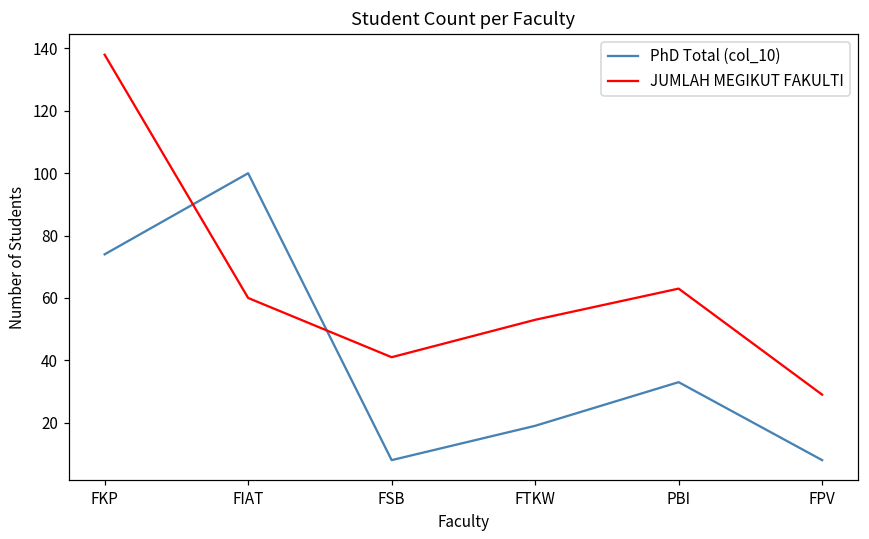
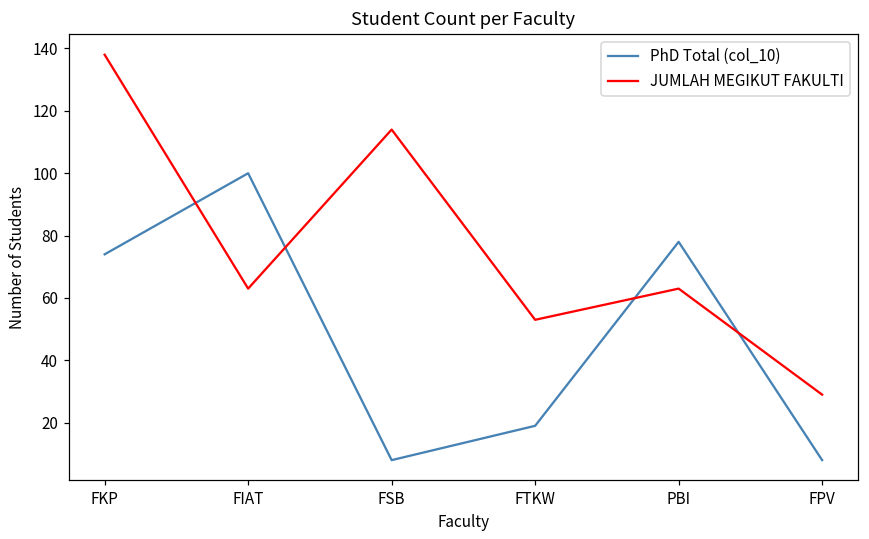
JUMLAH MEGIKUT FAKULTI, FIAT: 60 -> 63
JUMLAH MEGIKUT FAKULTI, FSB: 41 -> 114
PhD Total (col_10), PBI: 33 -> 78
